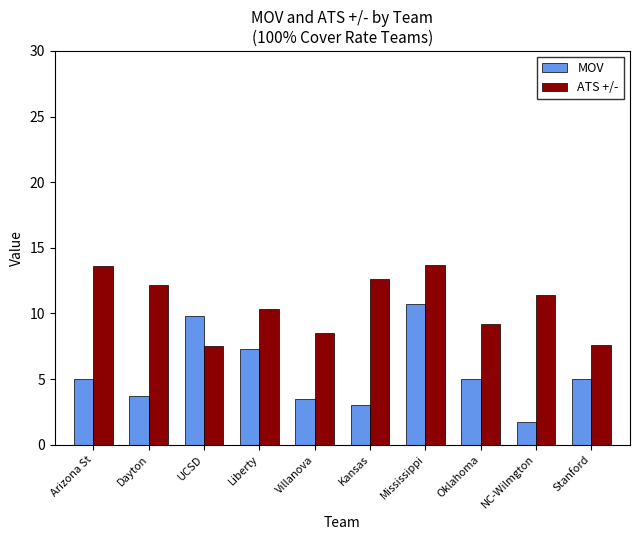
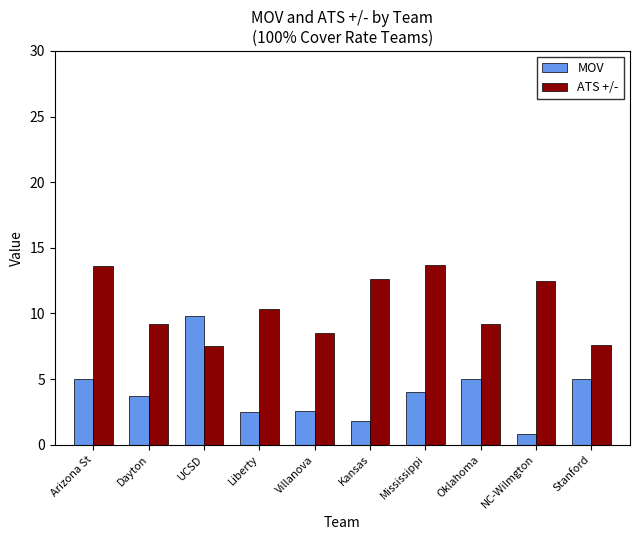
ATS +/-, Dayton: 12.2 -> 9.2
MOV, Liberty: 7.3 -> 2.5
MOV, Villanova: 3.5 -> 2.6
MOV, Kansas: 3.0 -> 1.8
MOV, Mississippi: 10.7 -> 4.0
MOV, NC-Wilmgton: 1.7 -> 0.8
ATS +/-, NC-Wilmgton: 11.4 -> 12.5
